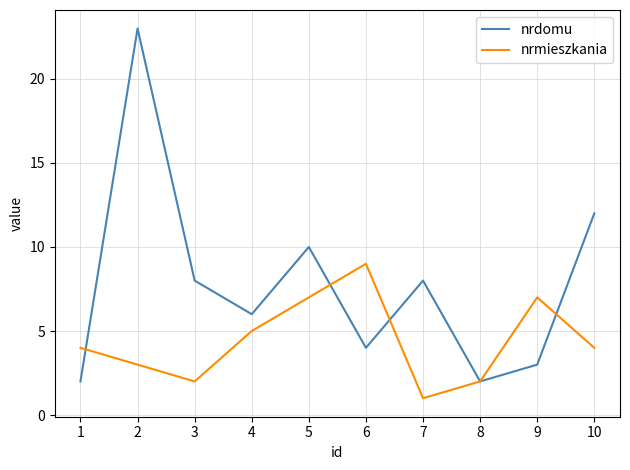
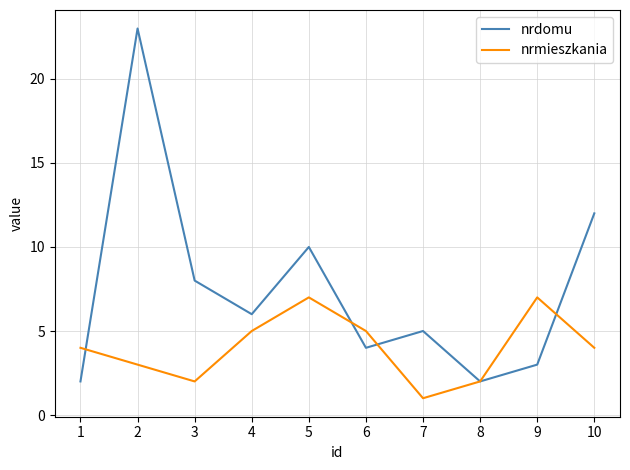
nrmieszkania, 6: 9 -> 5
nrdomu, 7: 8 -> 5
